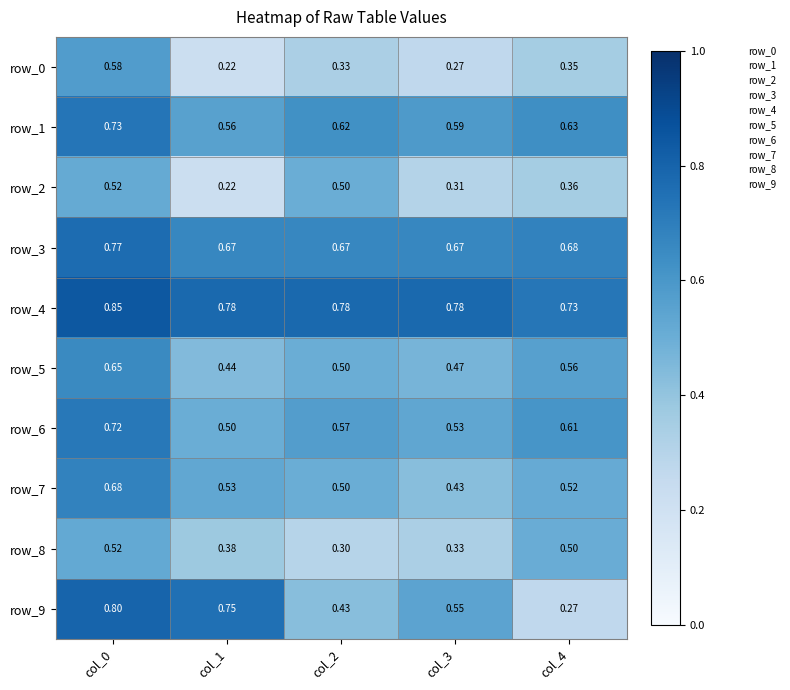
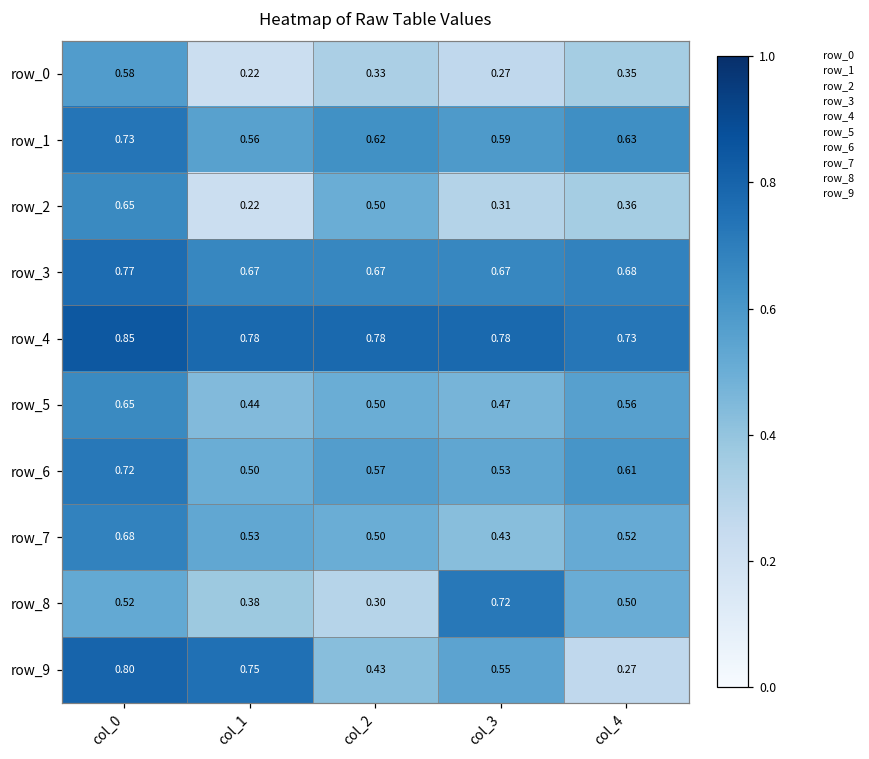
row_2, col_0: 0.52 -> 0.65
row_8, col_3: 0.33 -> 0.72
